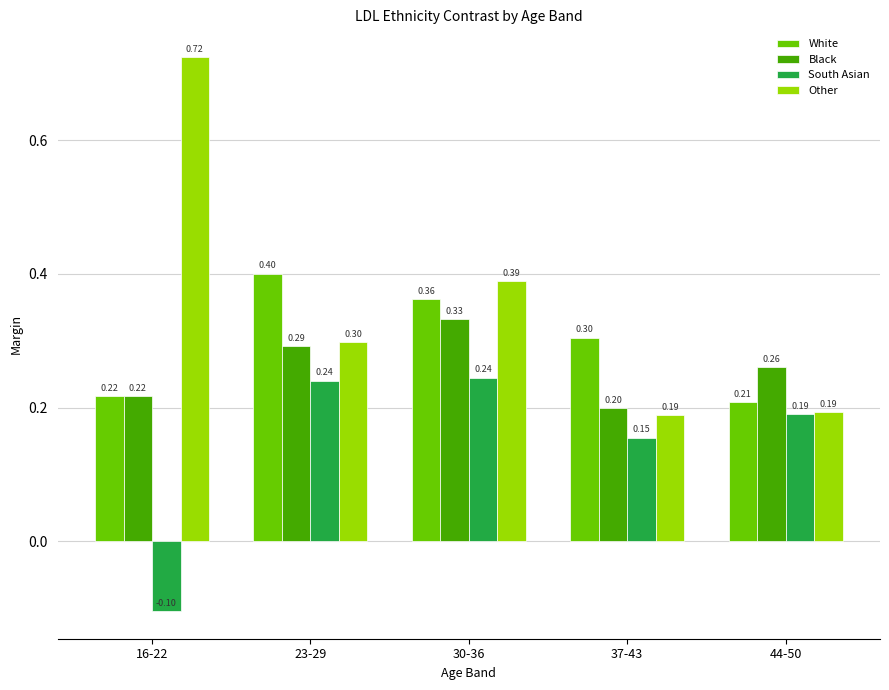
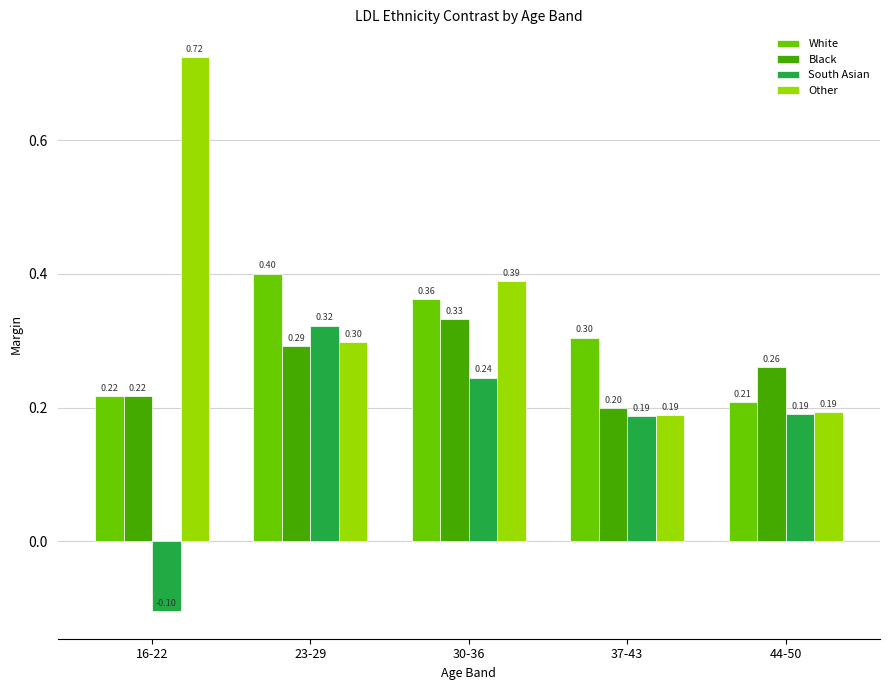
South Asian, 23-29: 0.24 -> 0.32
South Asian, 37-43: 0.15 -> 0.19
